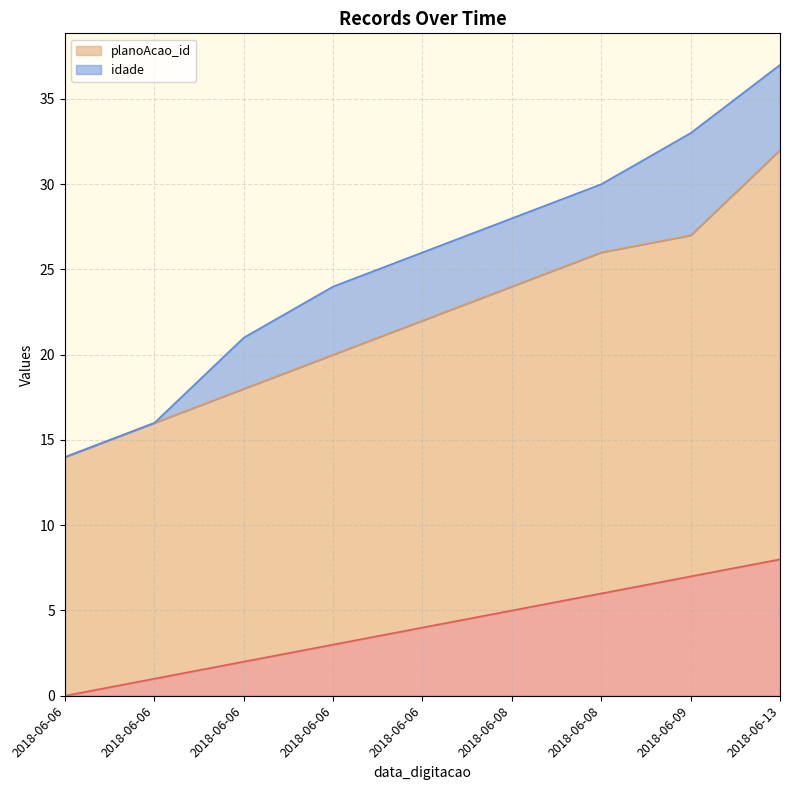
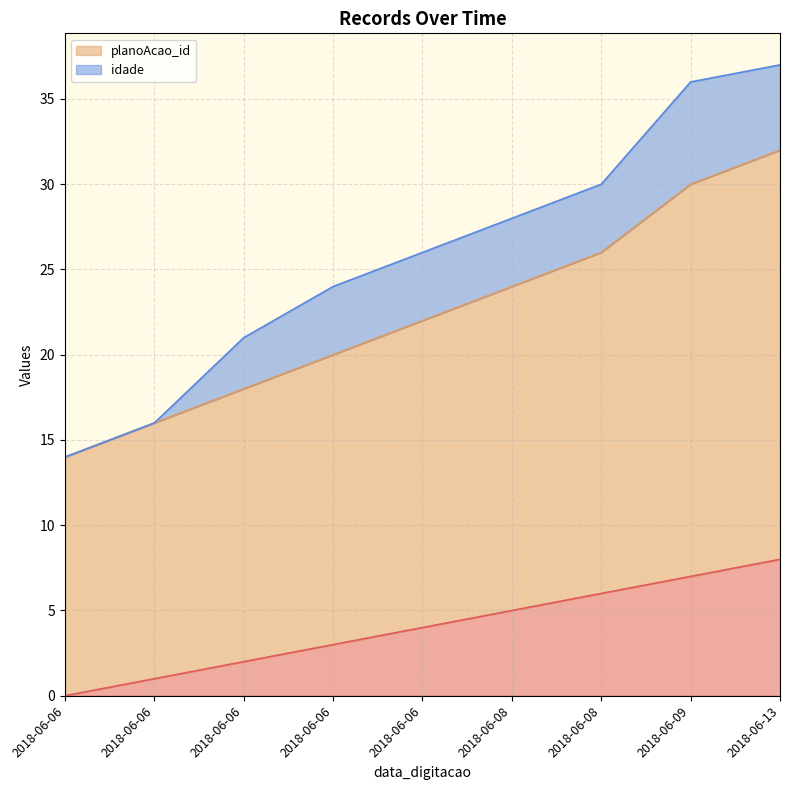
planoAcao_id, 2018-06-09: 20 -> 23
